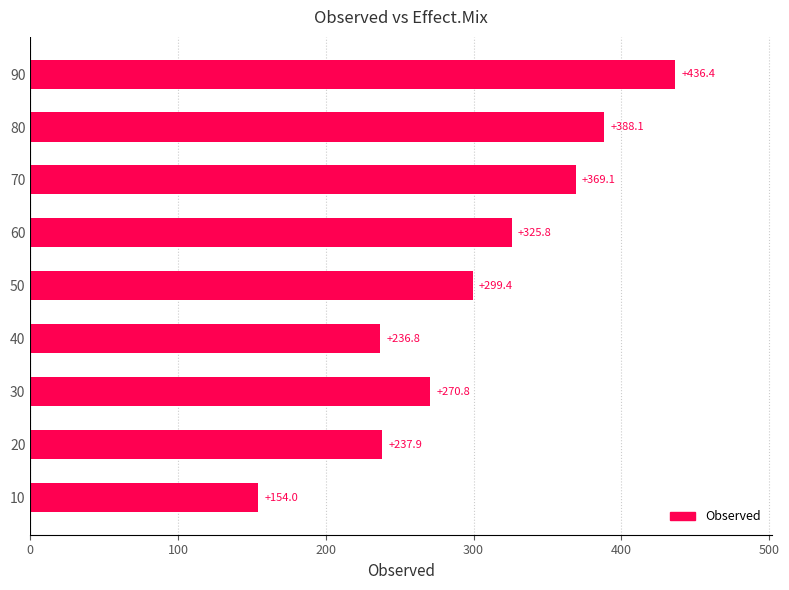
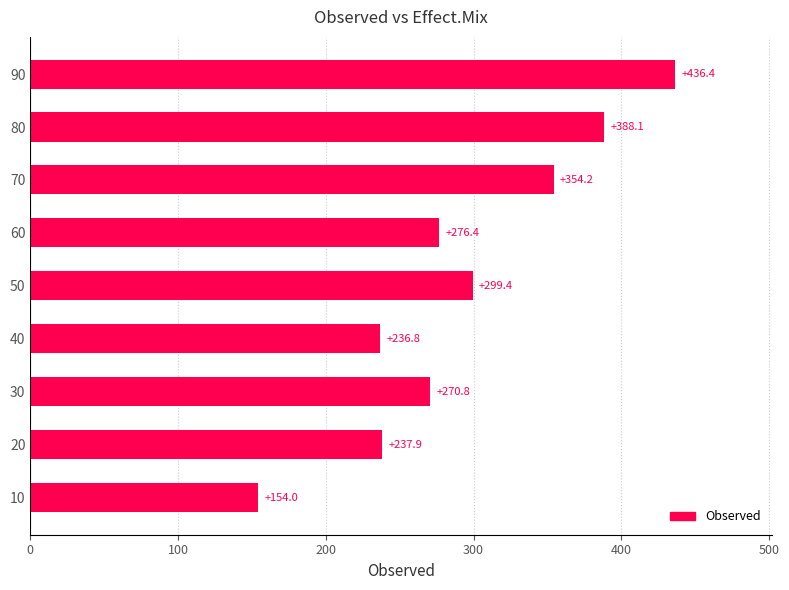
70: +369.1 -> +354.2
60: +325.8 -> +276.4
